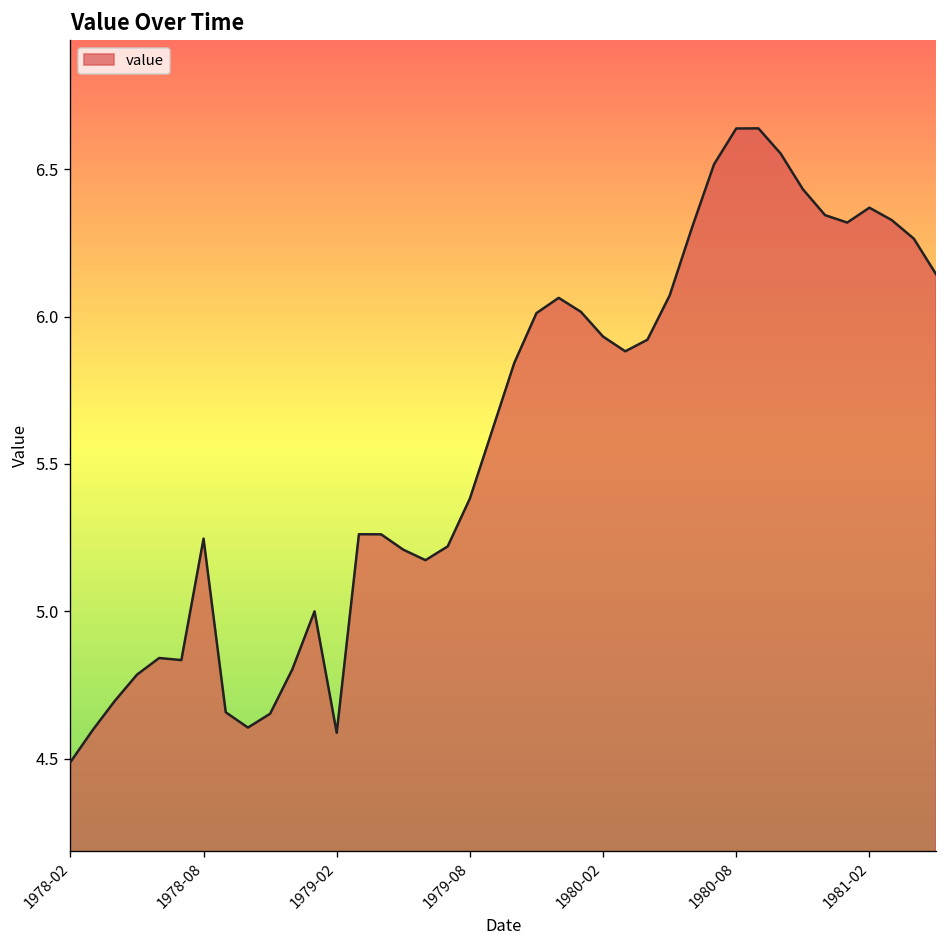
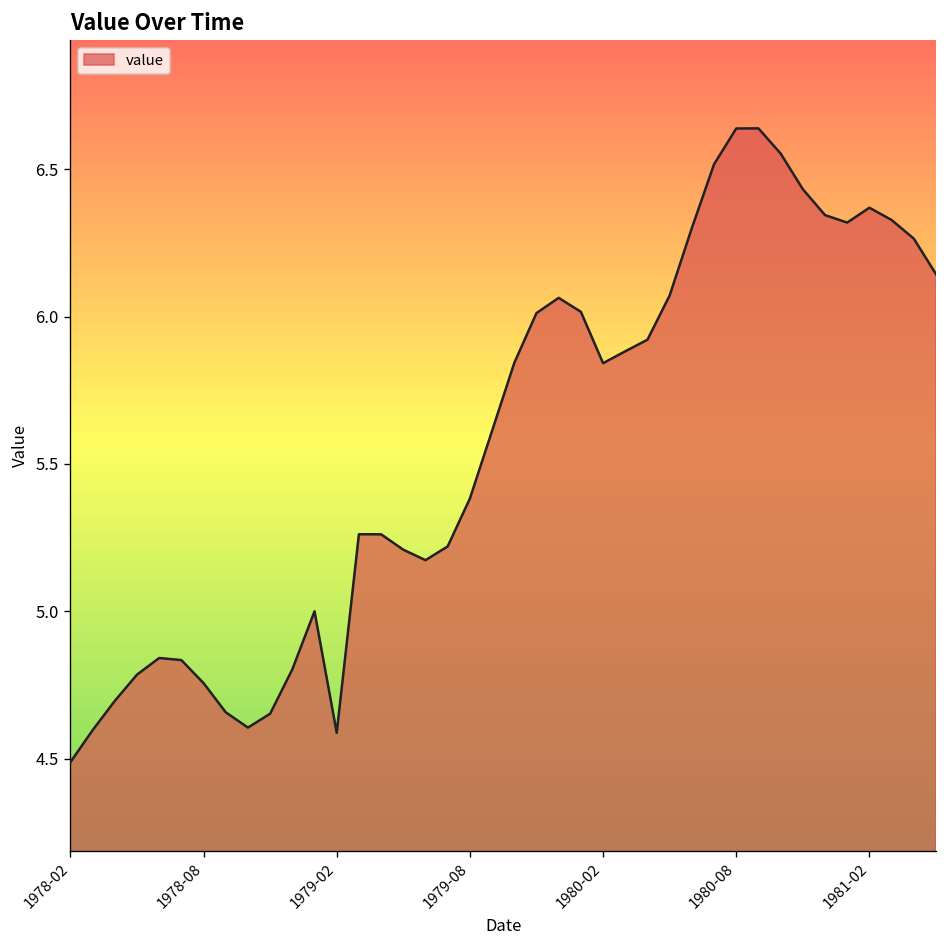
1978-08: 5.25 -> 4.76
1980-02: 5.93 -> 5.84
